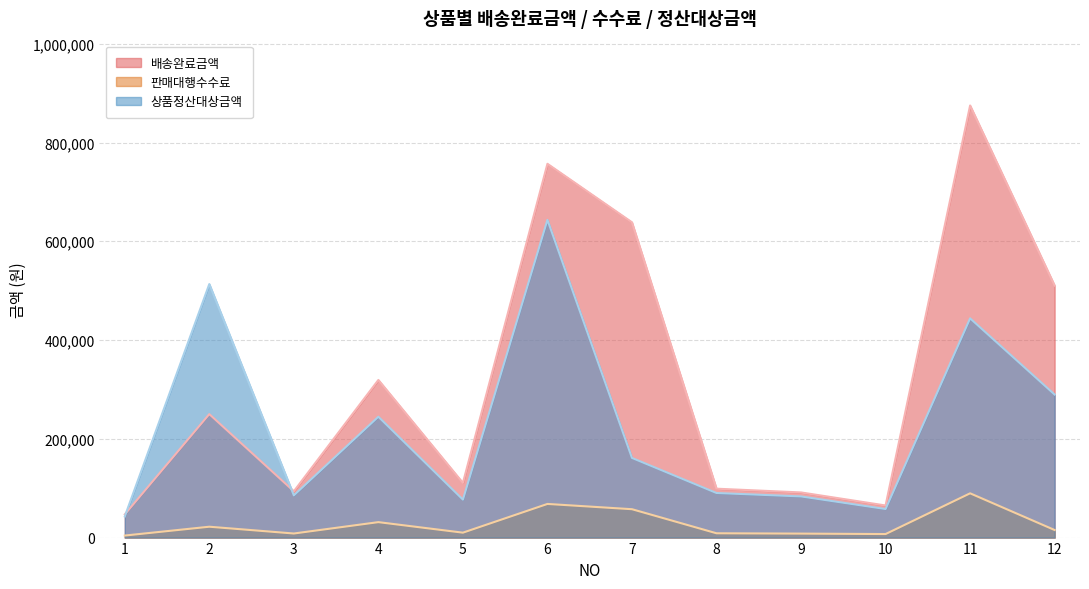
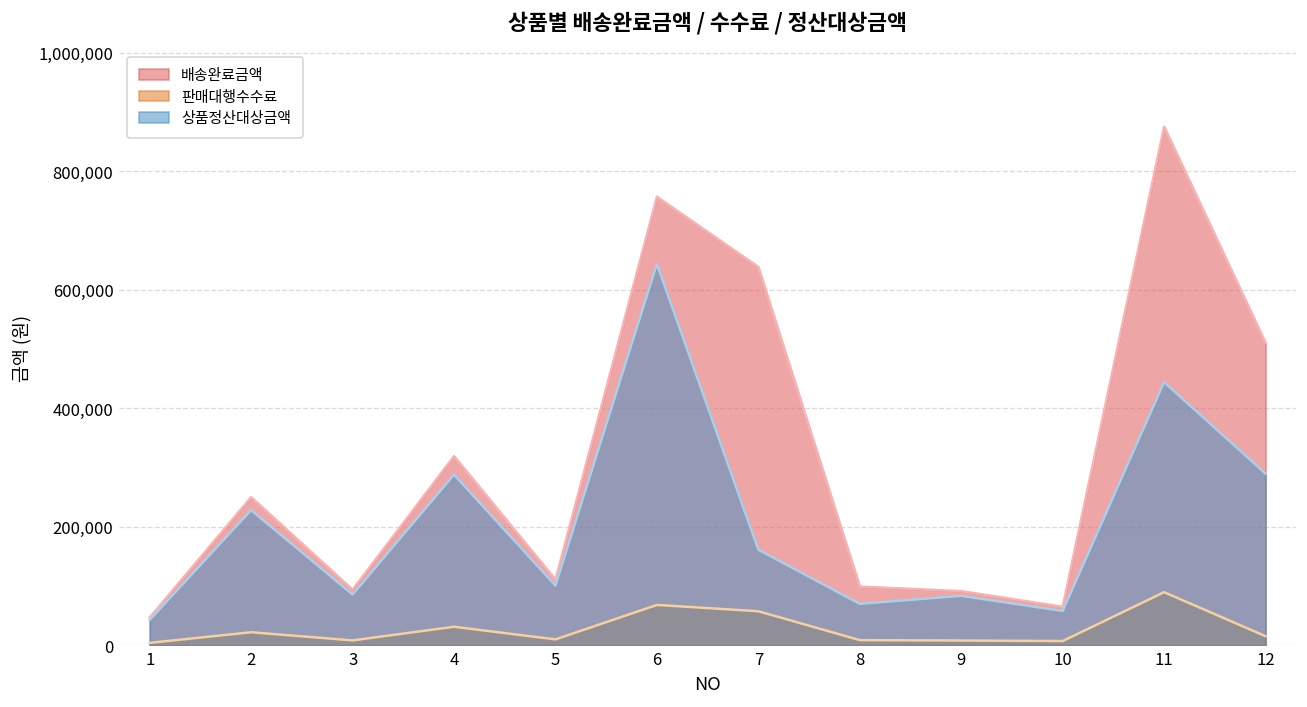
상품정산대상금액, 2: 510,000 -> 230,000
상품정산대상금액, 4: 240,000 -> 290,000
상품정산대상금액, 5: 80,000 -> 100,000
상품정산대상금액, 8: 90,000 -> 70,000
